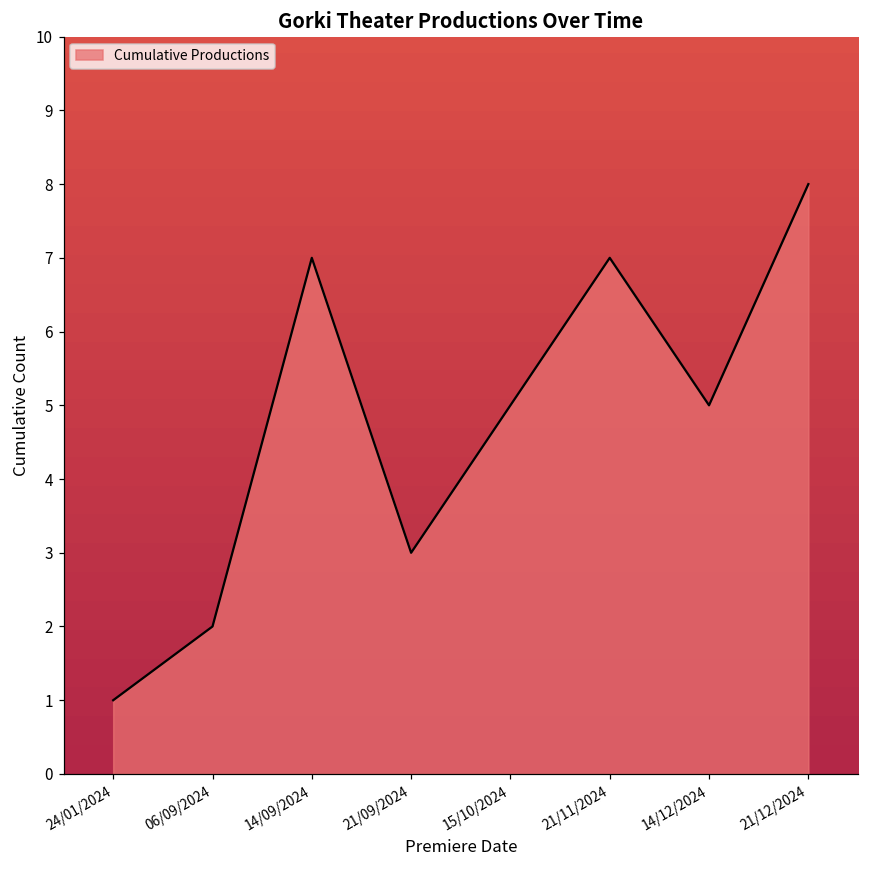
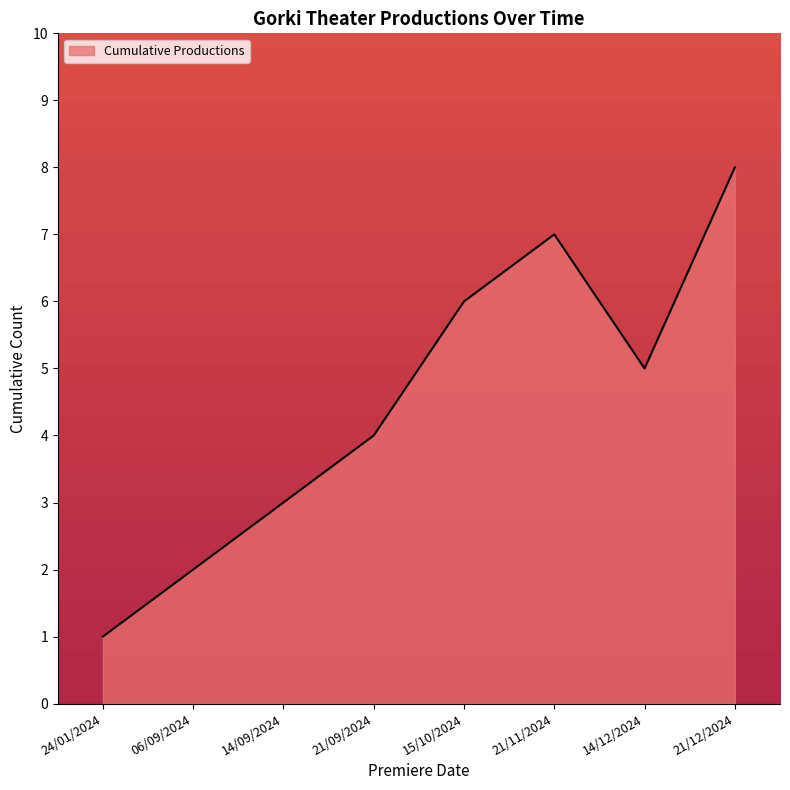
14/09/2024: 7 -> 3
21/09/2024: 3 -> 4
15/10/2024: 5 -> 6
